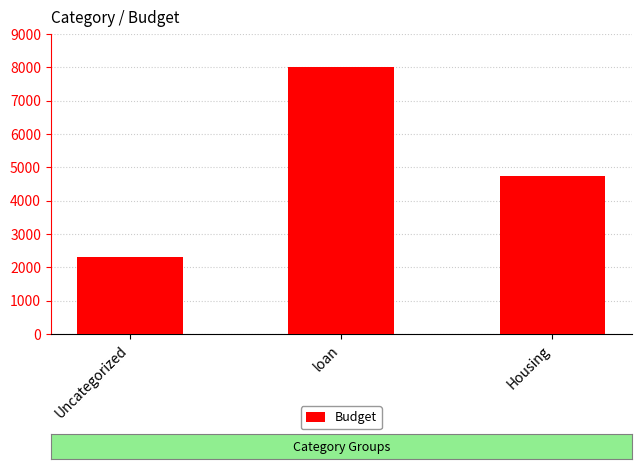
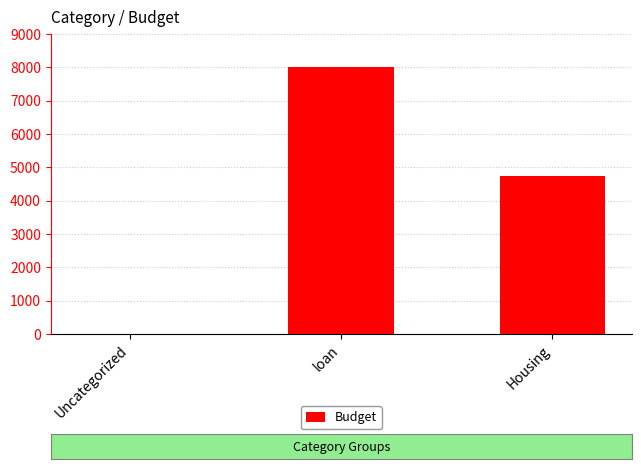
Uncategorized: 2300 -> 0
